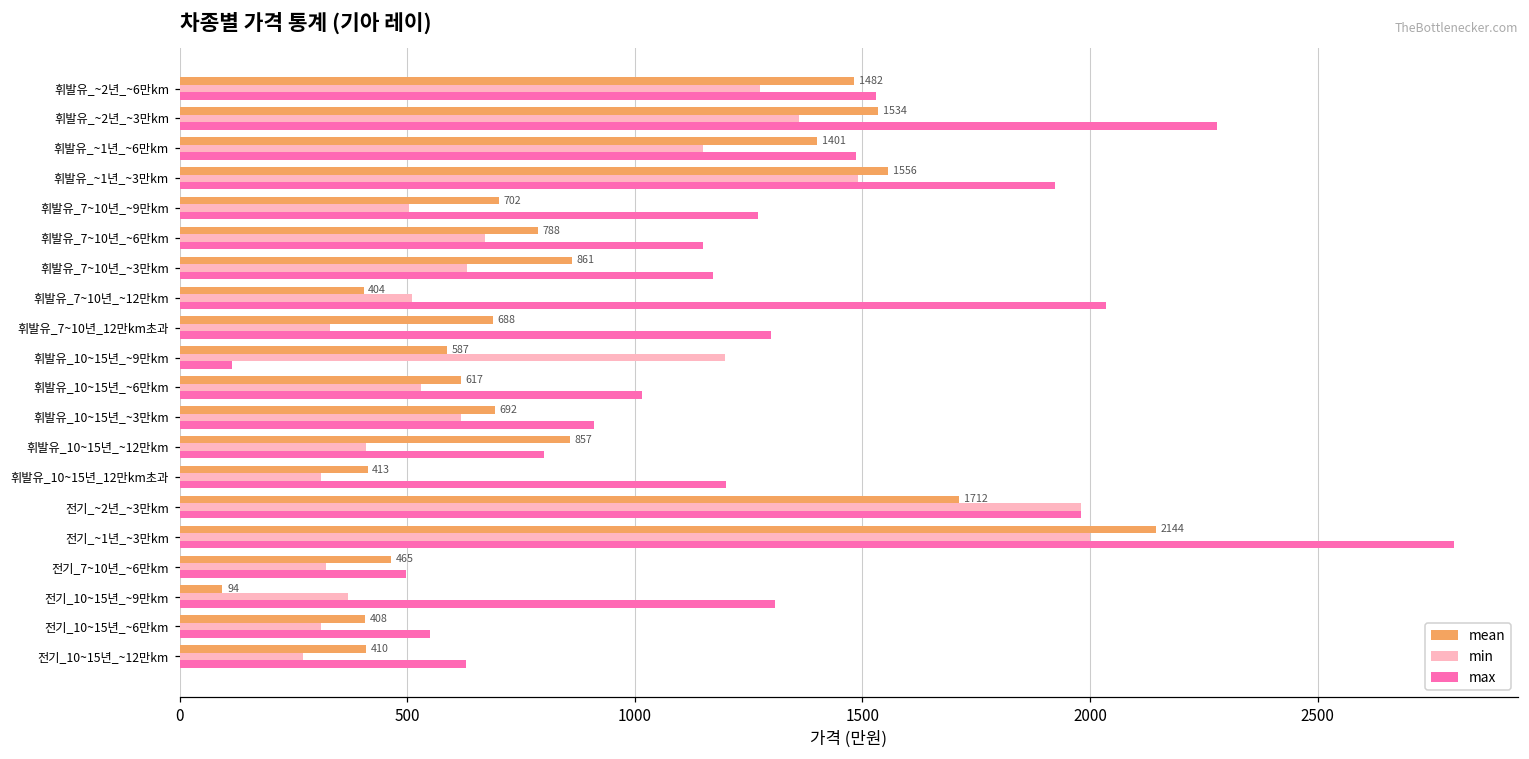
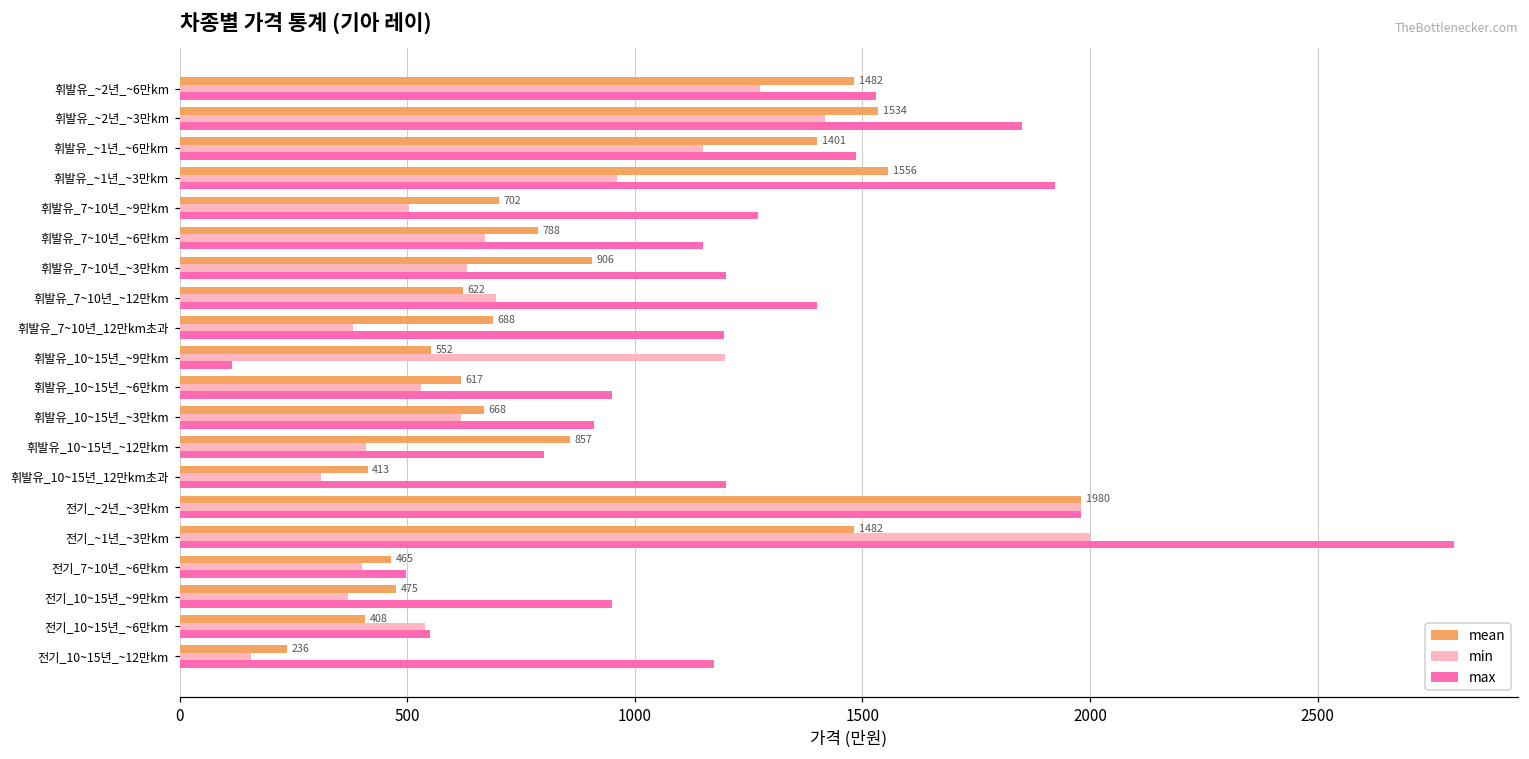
min, 휘발유_~2년_~3만km: 1360 -> 1420
max, 휘발유_~2년_~3만km: 2280 -> 1850
min, 휘발유_~1년_~3만km: 1490 -> 960
mean, 휘발유_7~10년_~3만km: 861 -> 906
max, 휘발유_7~10년_~3만km: 1170 -> 1200
mean, 휘발유_7~10년_~12만km: 404 -> 622
min, 휘발유_7~10년_~12만km: 510 -> 700
max, 휘발유_7~10년_~12만km: 2040 -> 1400
min, 휘발유_7~10년_12만km초과: 330 -> 380
max, 휘발유_7~10년_12만km초과: 1300 -> 1200
mean, 휘발유_10~15년_~9만km: 587 -> 552
max, 휘발유_10~15년_~6만km: 1020 -> 950
mean, 휘발유_10~15년_~3만km: 692 -> 668
mean, 전기_~2년_~3만km: 1712 -> 1980
mean, 전기_~1년_~3만km: 2144 -> 1482
min, 전기_7~10년_~6만km: 320 -> 400
mean, 전기_10~15년_~9만km: 94 -> 475
max, 전기_10~15년_~9만km: 1310 -> 950
min, 전기_10~15년_~6만km: 310 -> 540
mean, 전기_10~15년_~12만km: 410 -> 236
min, 전기_10~15년_~12만km: 270 -> 160
max, 전기_10~15년_~12만km: 630 -> 1170
